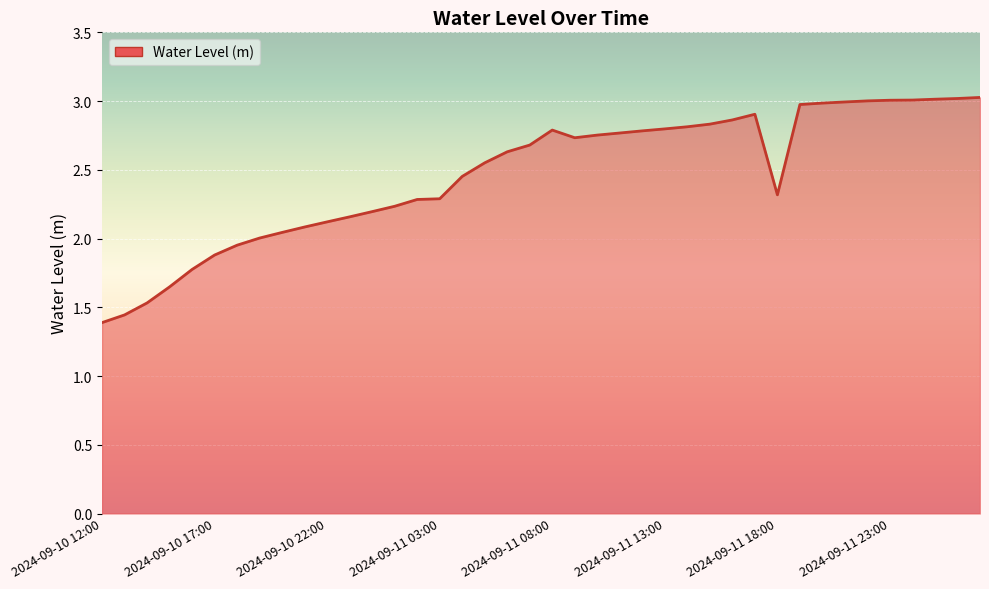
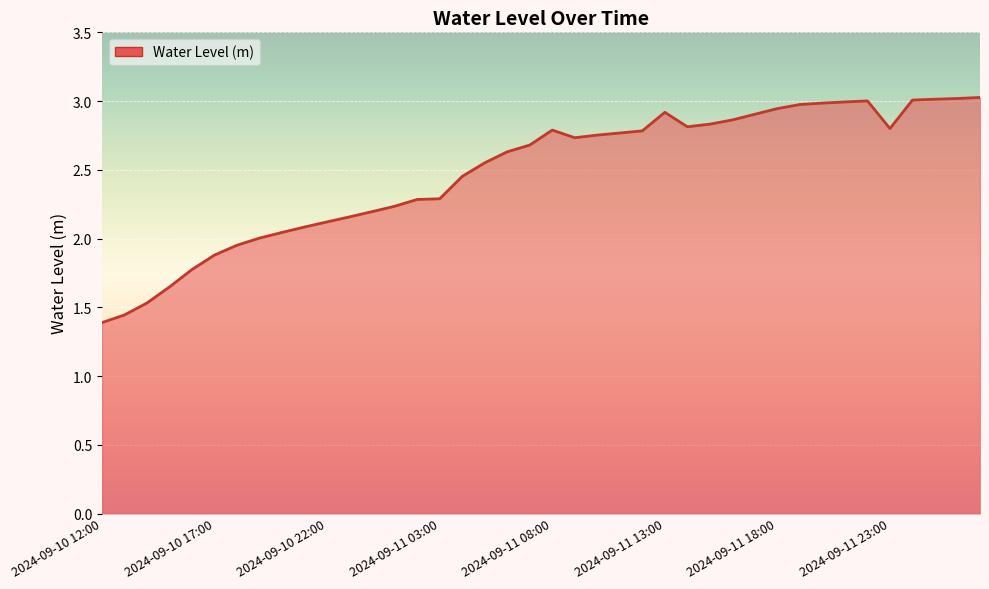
2024-09-11 13:00: 2.80 -> 2.92
2024-09-11 18:00: 2.32 -> 2.95
2024-09-11 23:00: 3.01 -> 2.80
